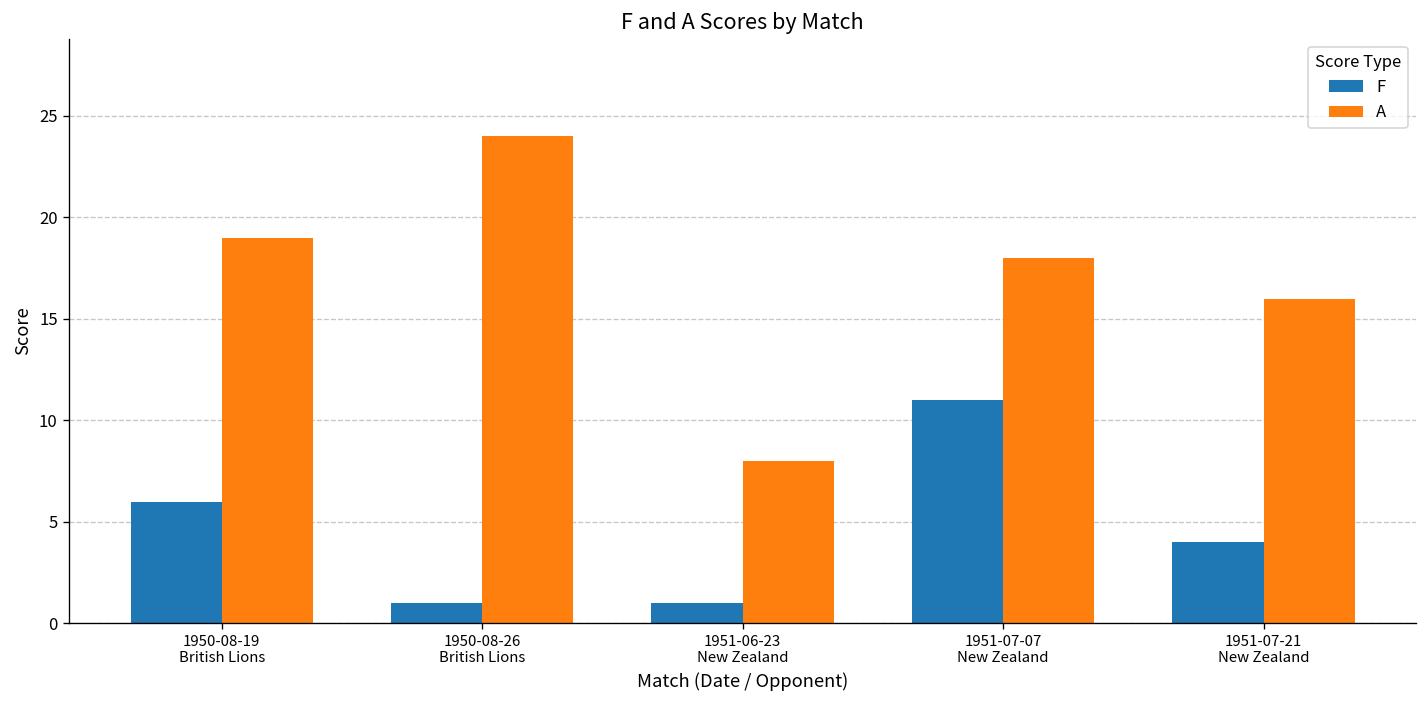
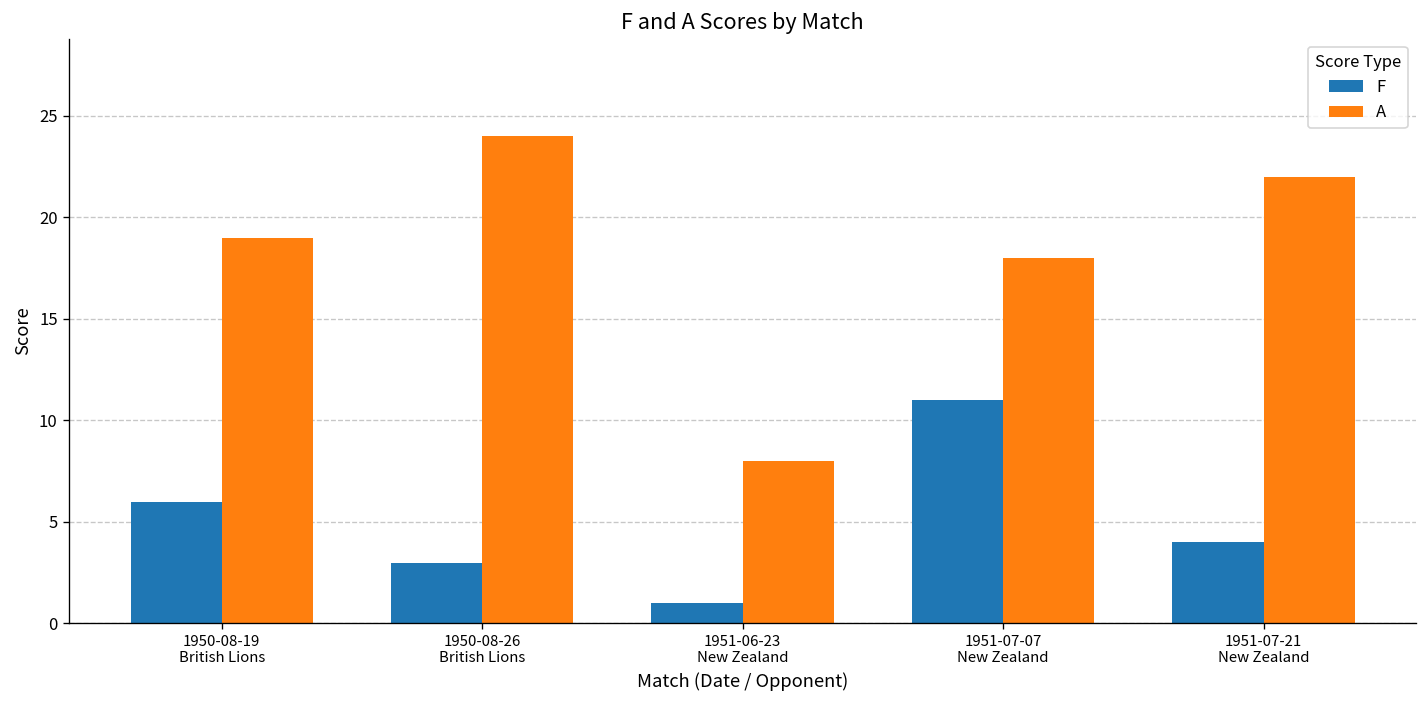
F, 1950-08-26 British Lions: 1 -> 3
A, 1951-07-21 New Zealand: 16 -> 22
